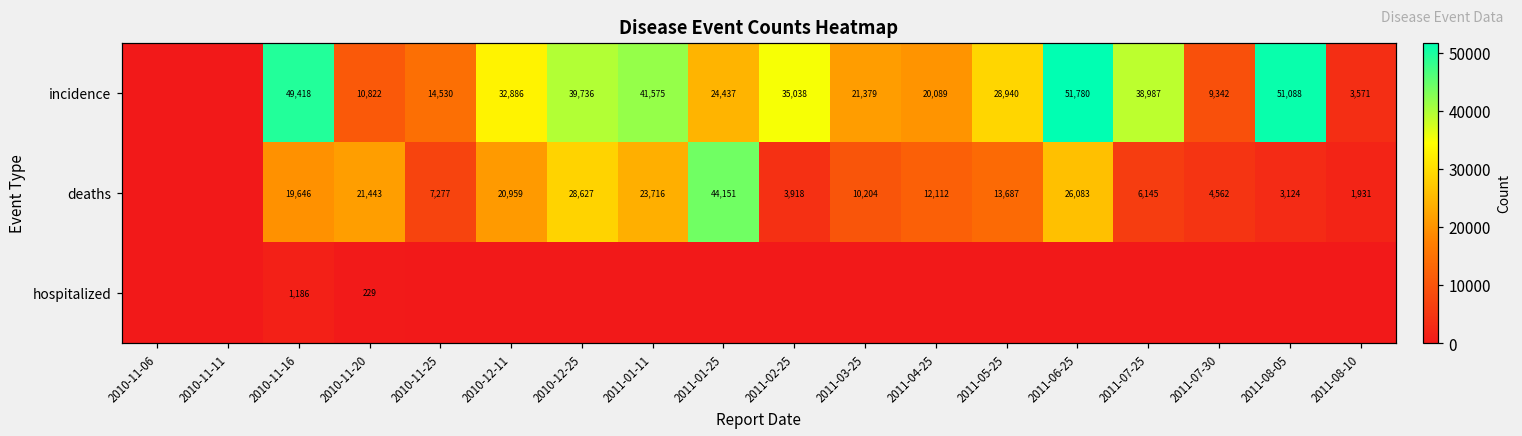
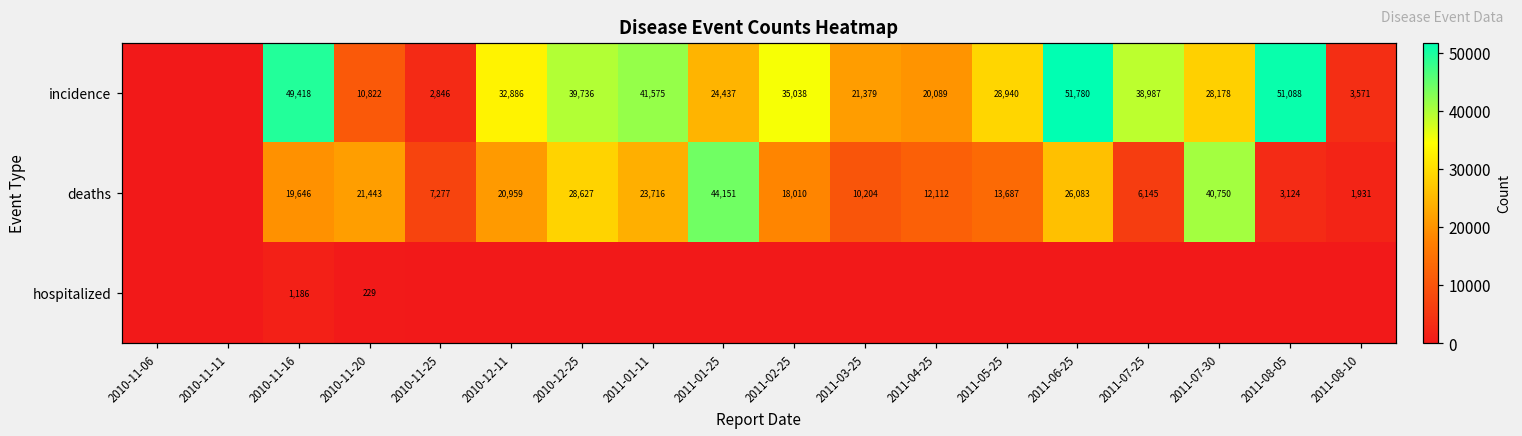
incidence, 2010-11-25: 14,530 -> 2,846
incidence, 2011-07-30: 9,342 -> 28,178
deaths, 2011-02-25: 3,918 -> 18,010
deaths, 2011-07-30: 4,562 -> 40,750
